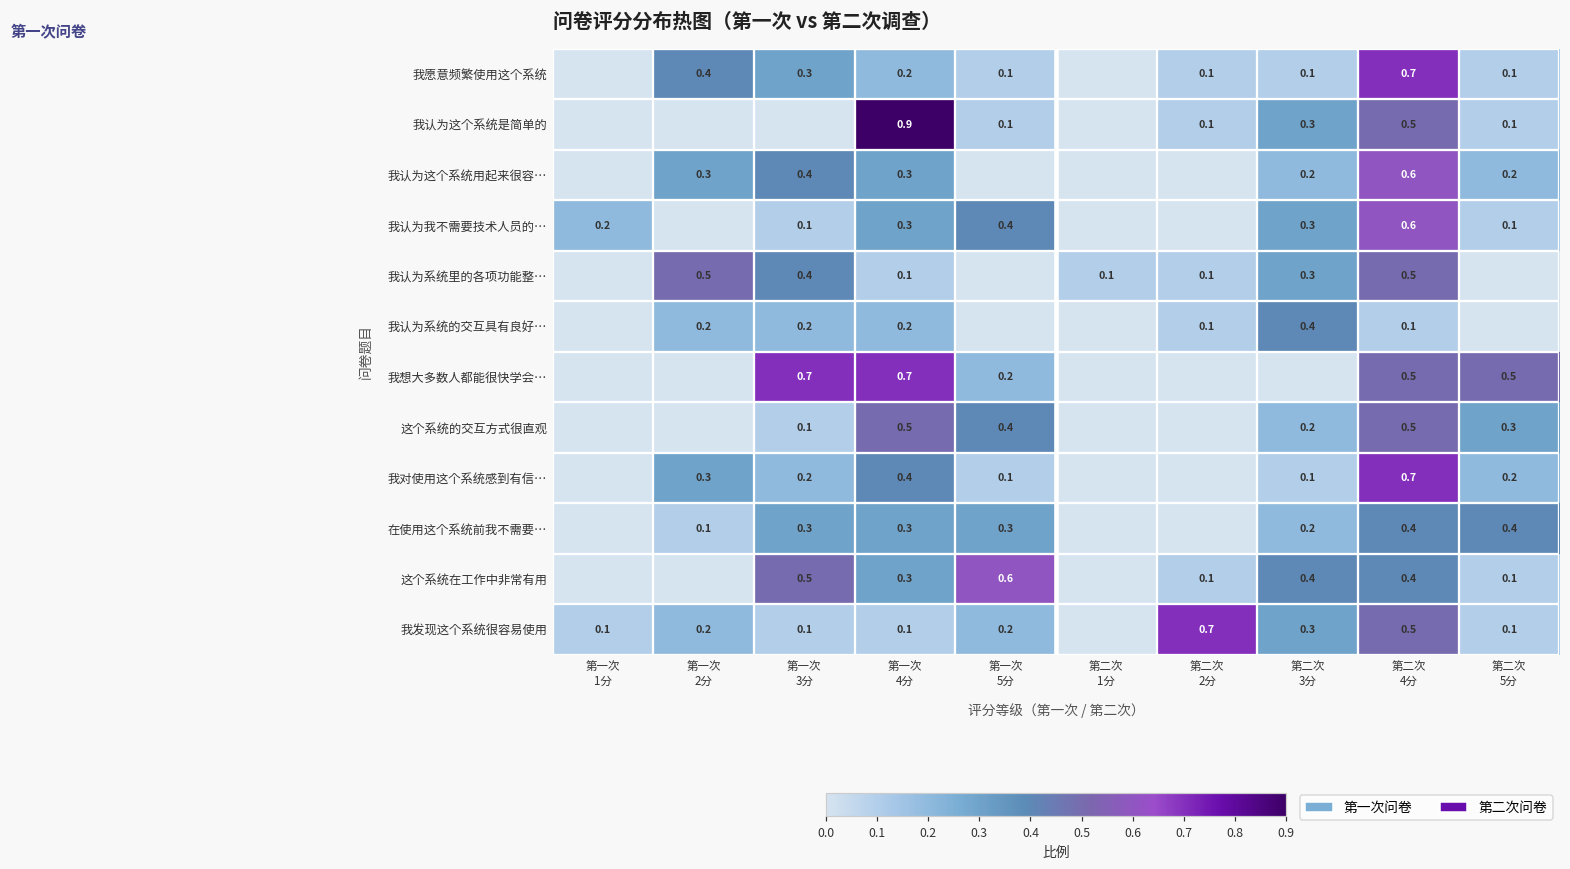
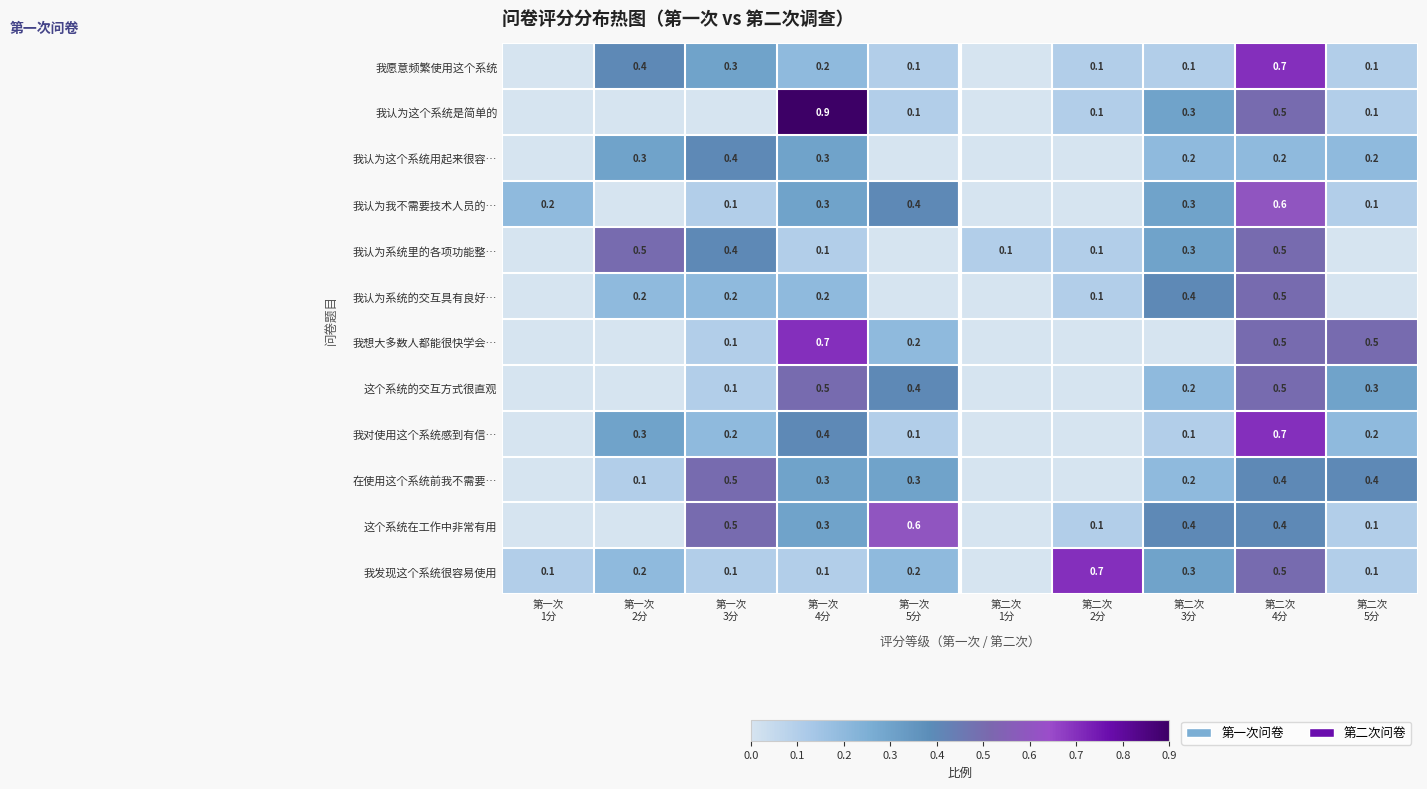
我认为这个系统用起来很容…, 第二次 4分: 0.6 -> 0.2
我认为系统的交互具有良好…, 第二次 4分: 0.1 -> 0.5
我想大多数人都能很快学会…, 第一次 3分: 0.7 -> 0.1
在使用这个系统前我不需要…, 第一次 3分: 0.3 -> 0.5
